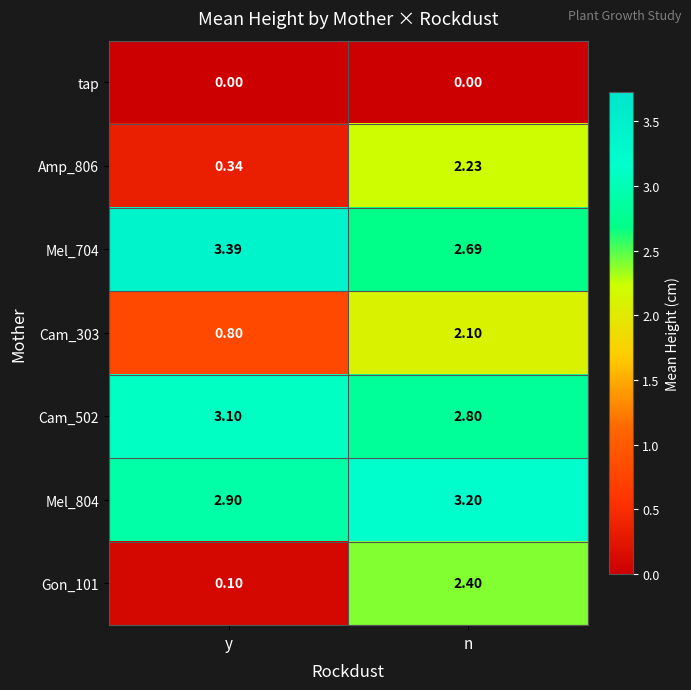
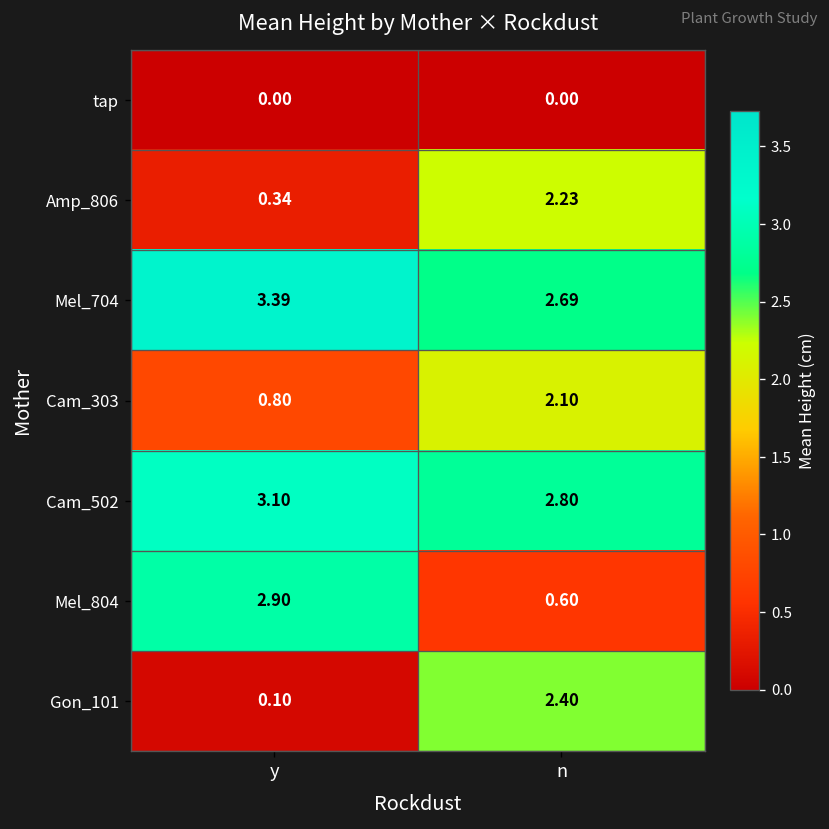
Mel_804, n: 3.20 -> 0.60
